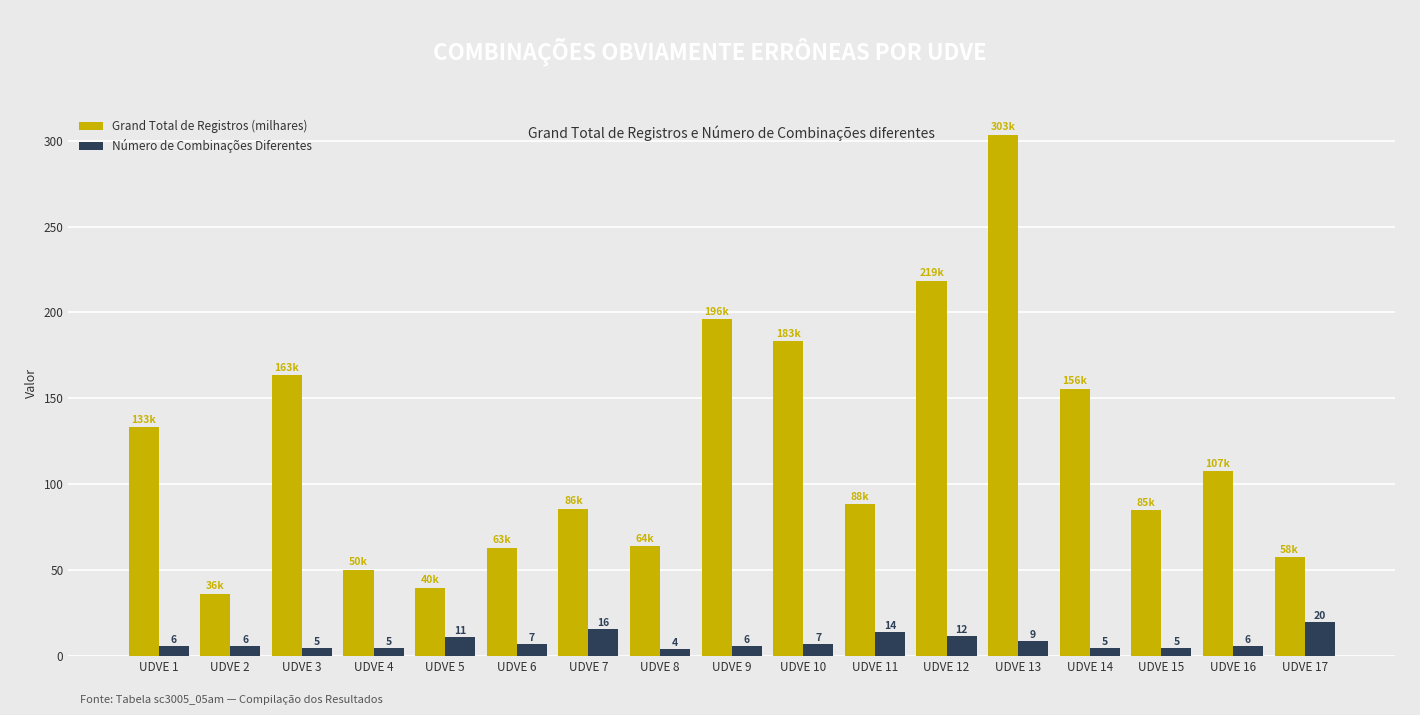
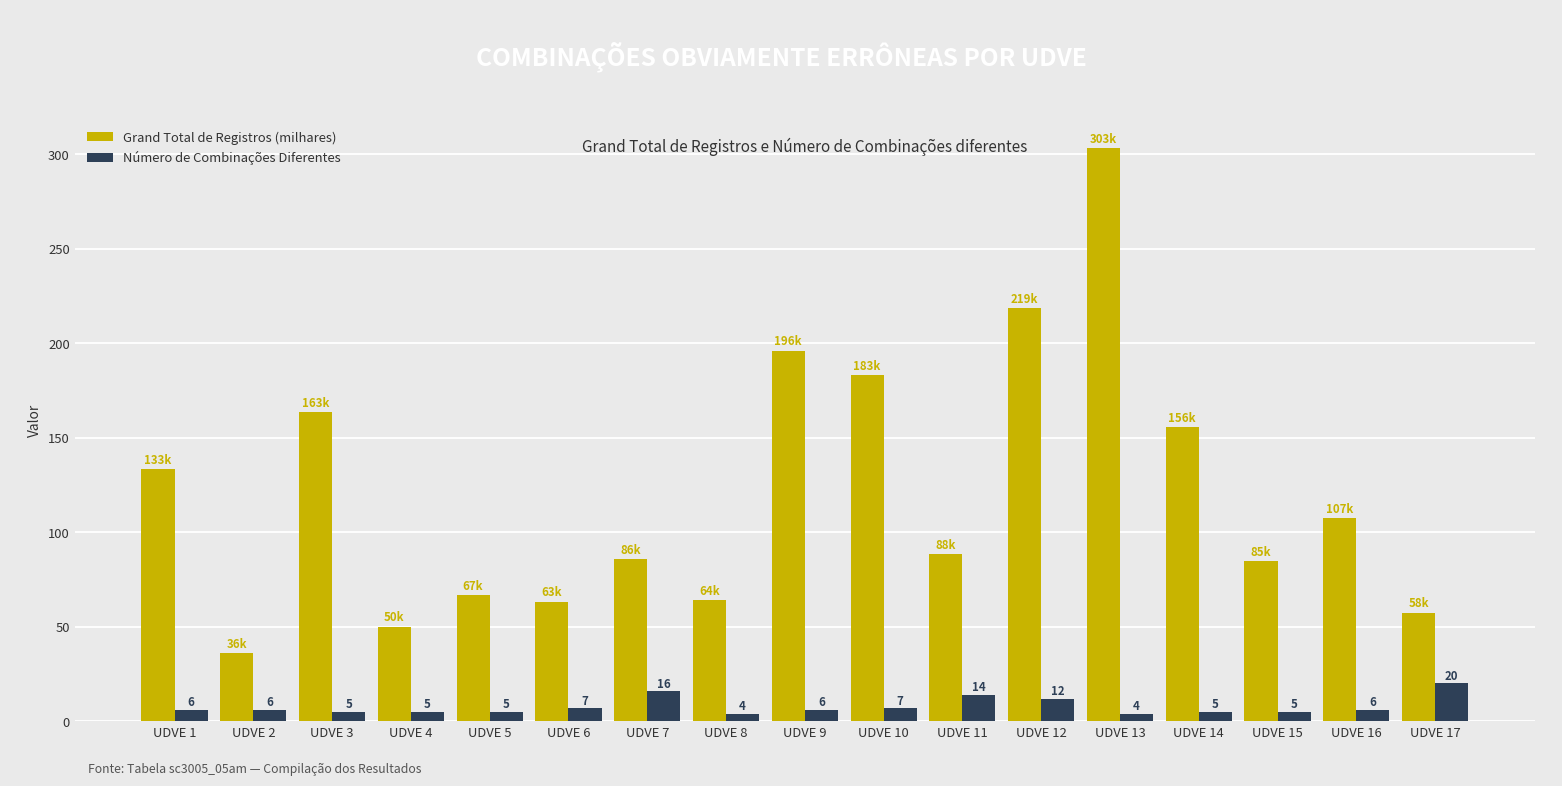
Grand Total de Registros (milhares), UDVE 5: 40k -> 67k
Número de Combinações Diferentes, UDVE 5: 11 -> 5
Número de Combinações Diferentes, UDVE 13: 9 -> 4
